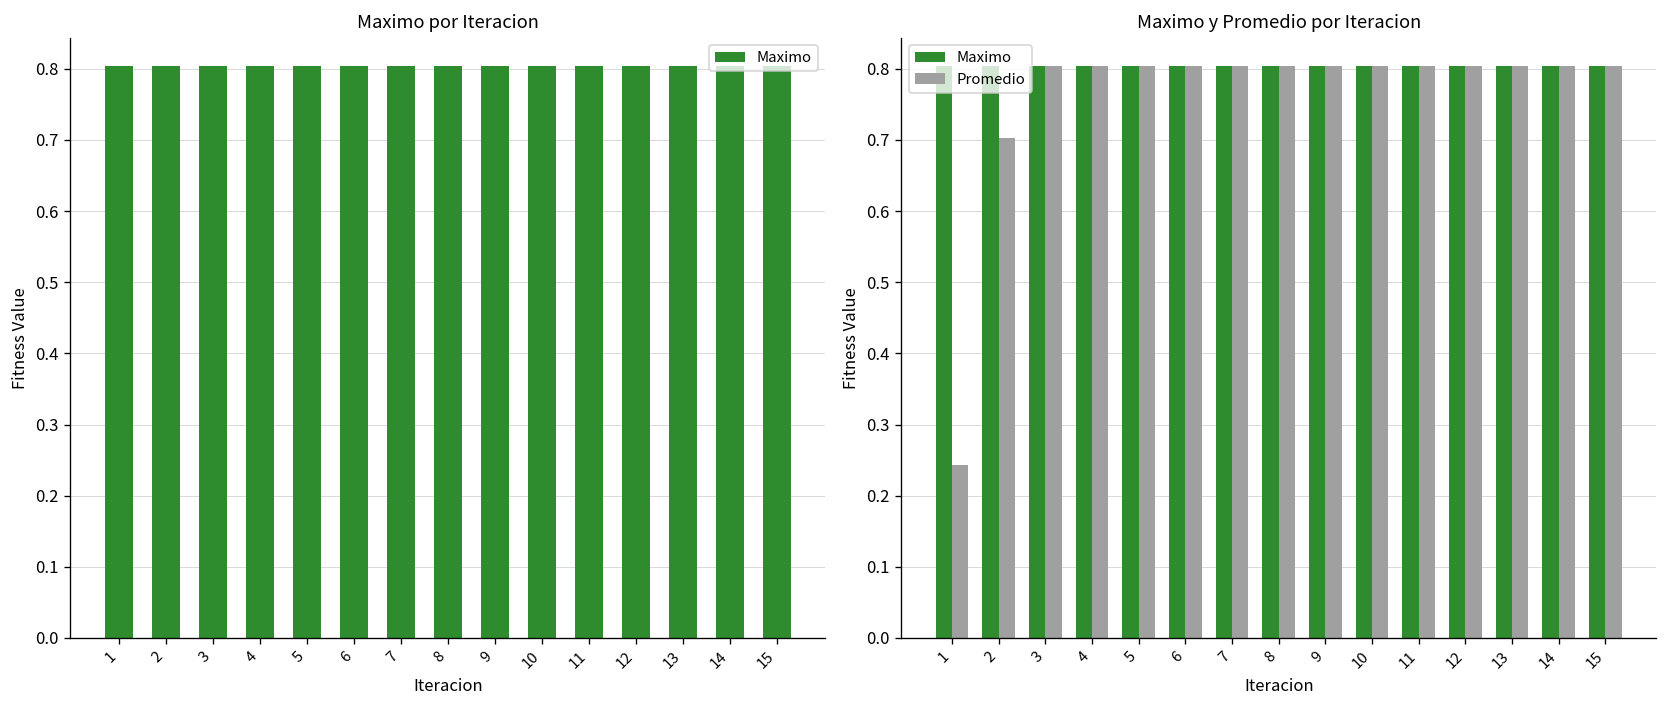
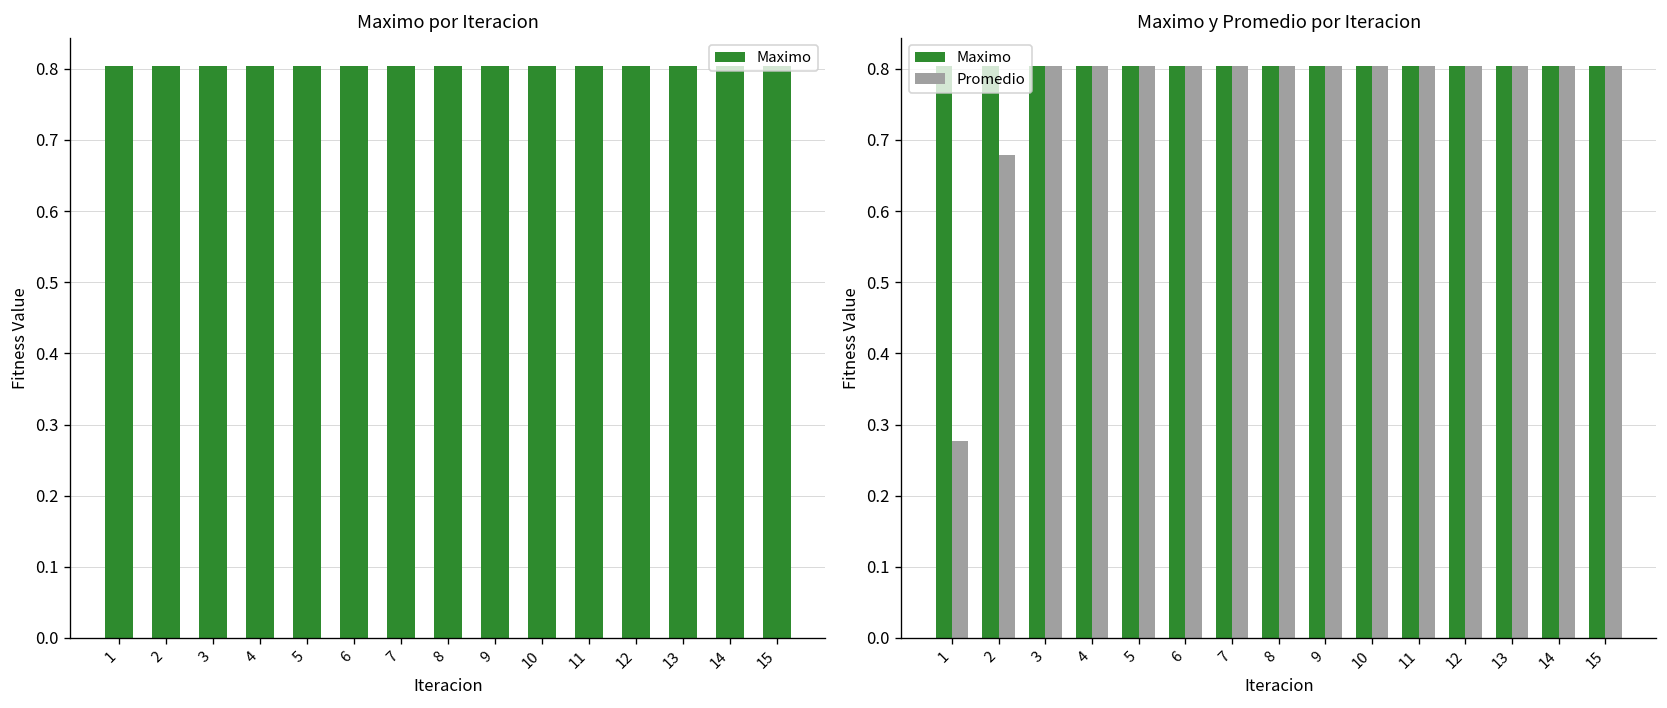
Maximo y Promedio por Iteracion, Promedio, 1: 0.24 -> 0.28
Maximo y Promedio por Iteracion, Promedio, 2: 0.70 -> 0.68
